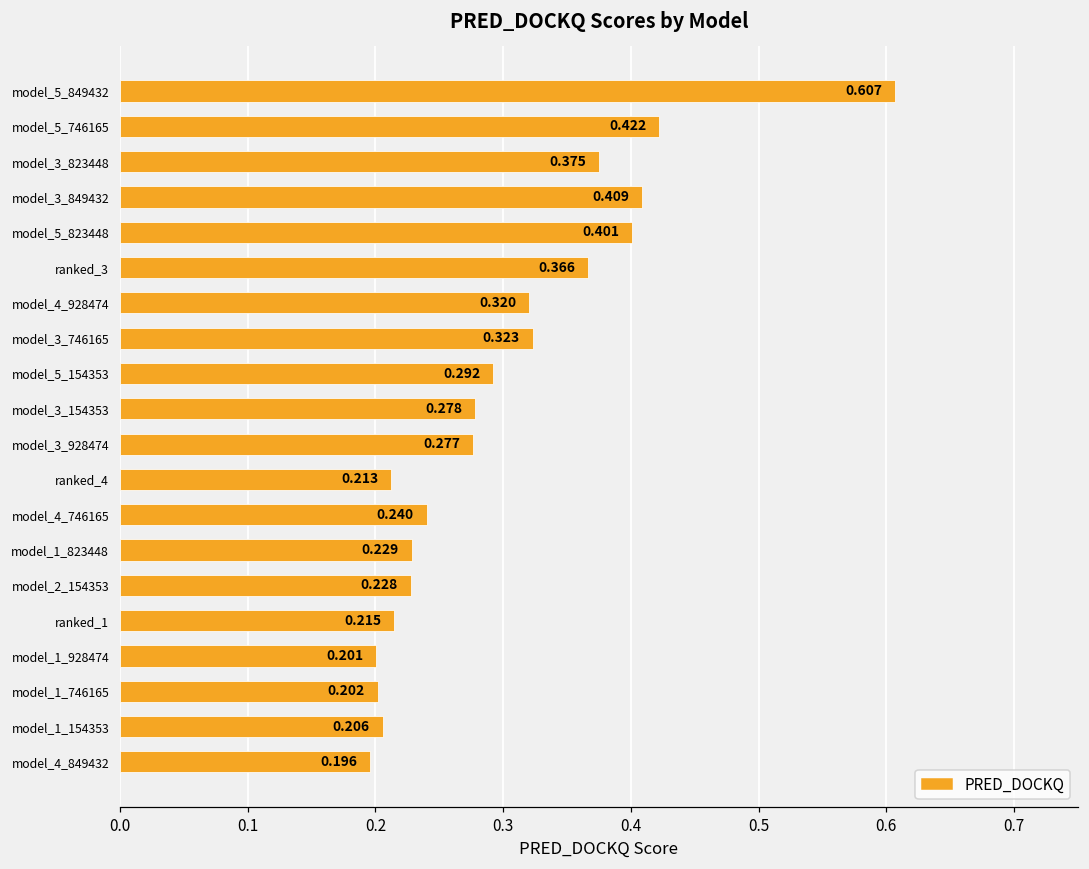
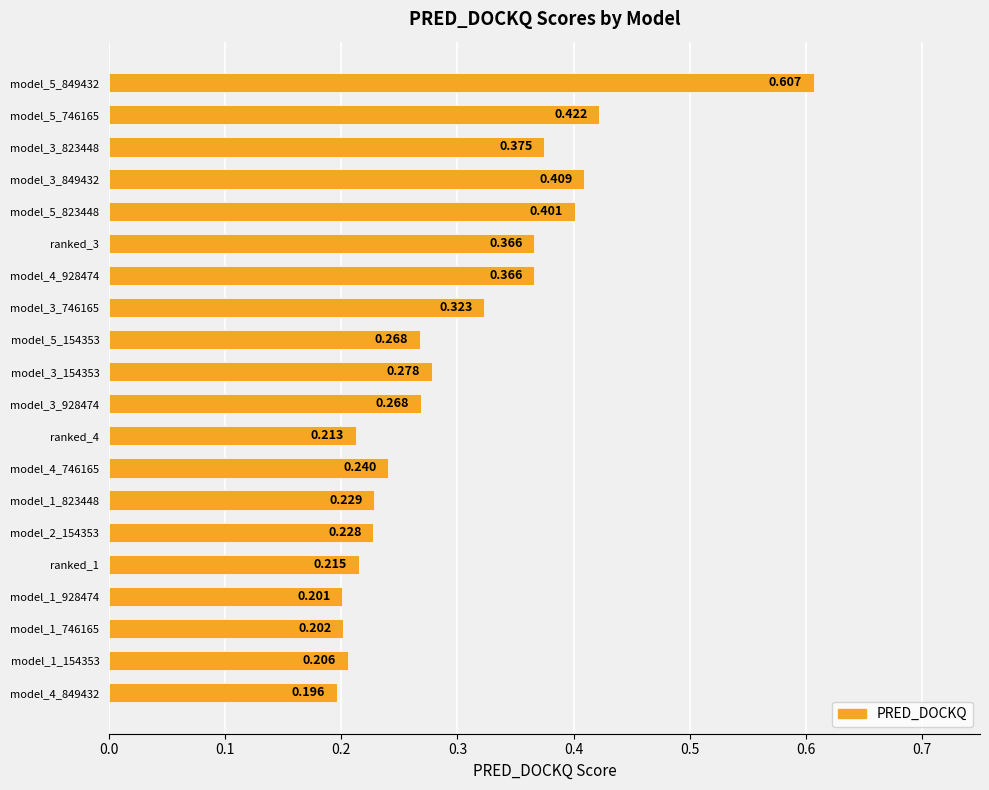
model_4_928474: 0.320 -> 0.366
model_5_154353: 0.292 -> 0.268
model_3_928474: 0.277 -> 0.268
